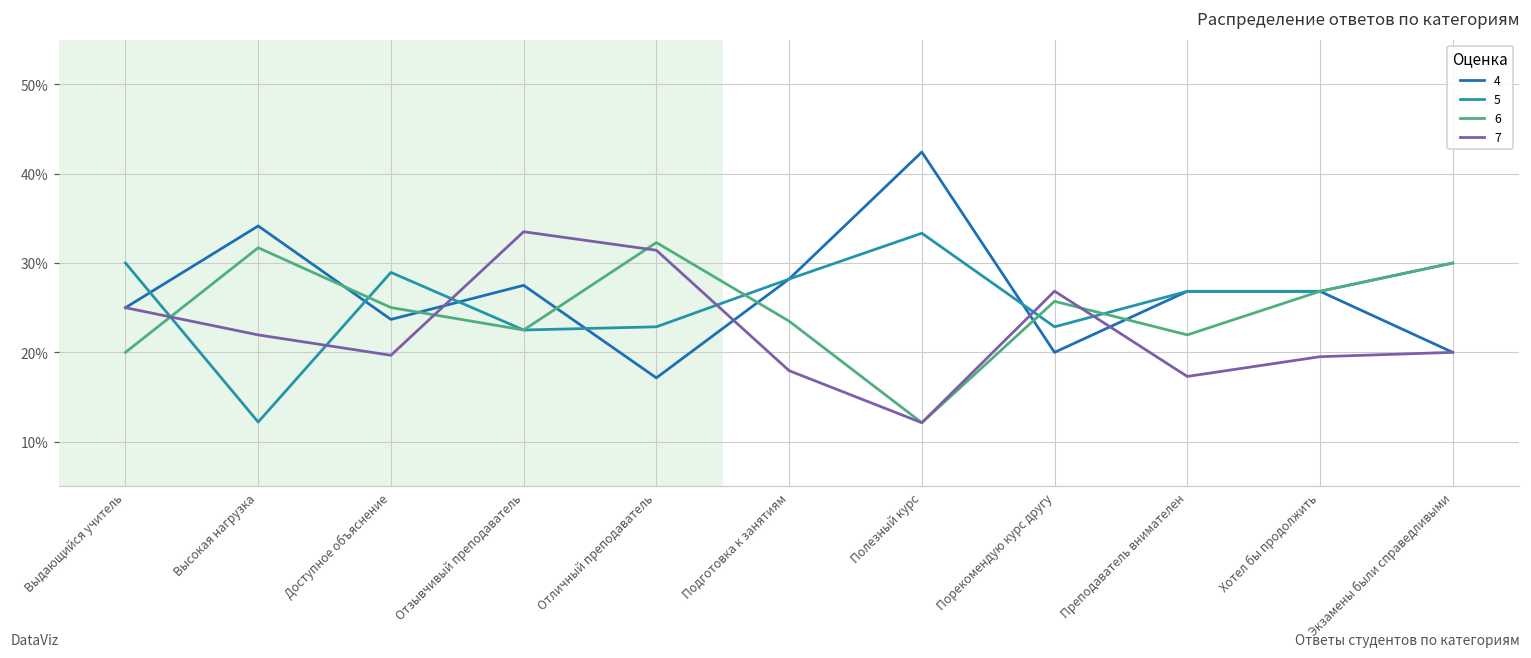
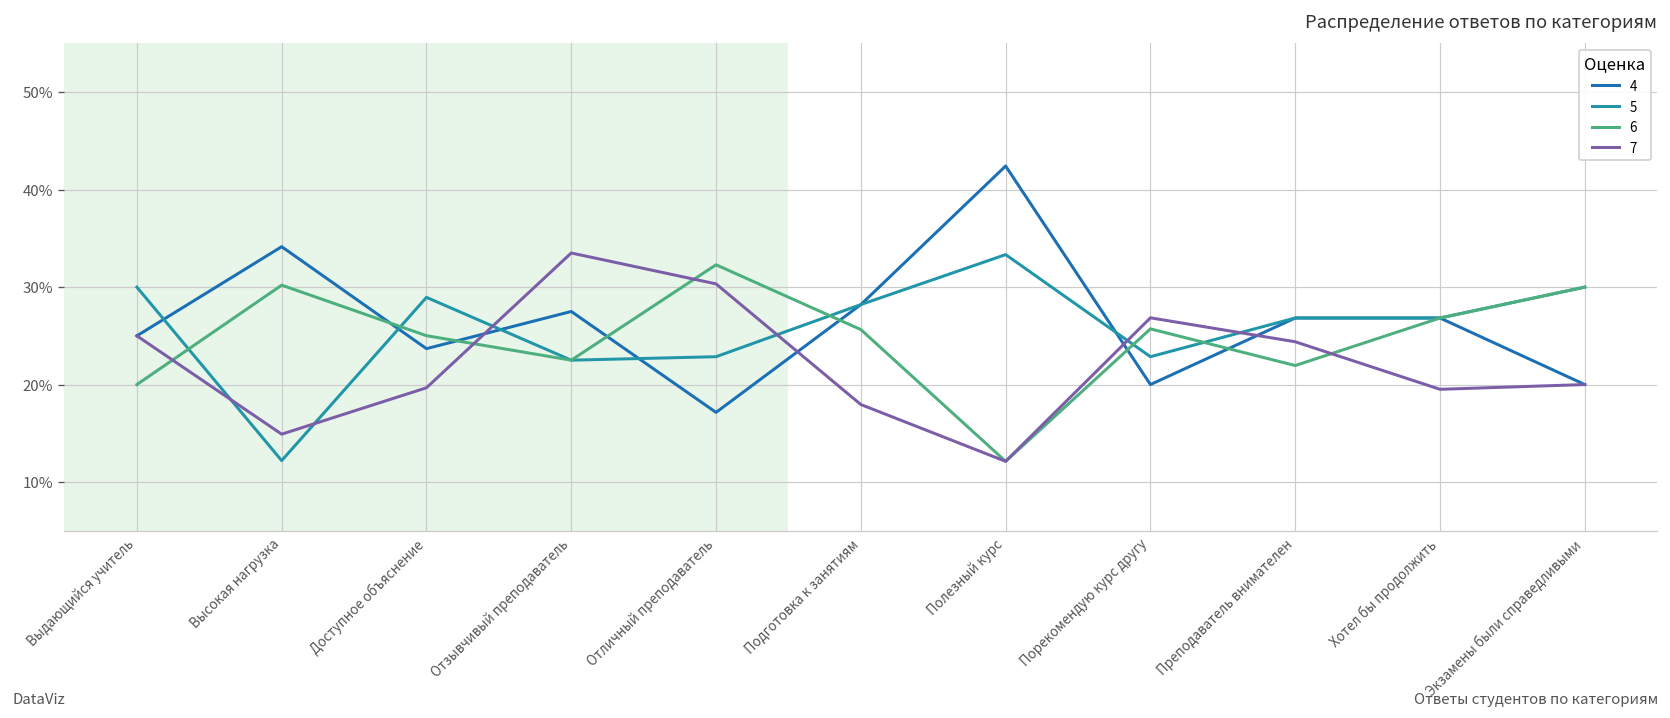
6, Высокая нагрузка: 32% -> 30%
7, Высокая нагрузка: 22% -> 15%
7, Отличный преподаватель: 31% -> 30%
6, Подготовка к занятиям: 23% -> 26%
7, Преподаватель внимателен: 17% -> 24%
